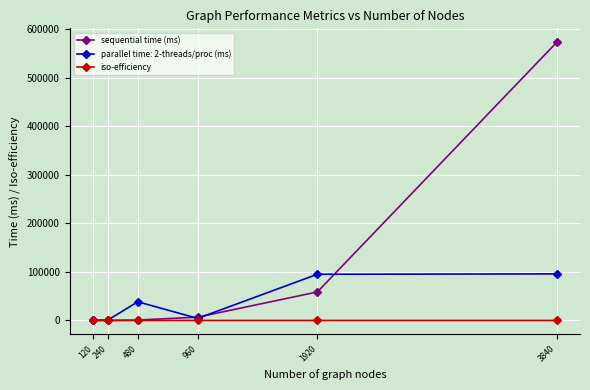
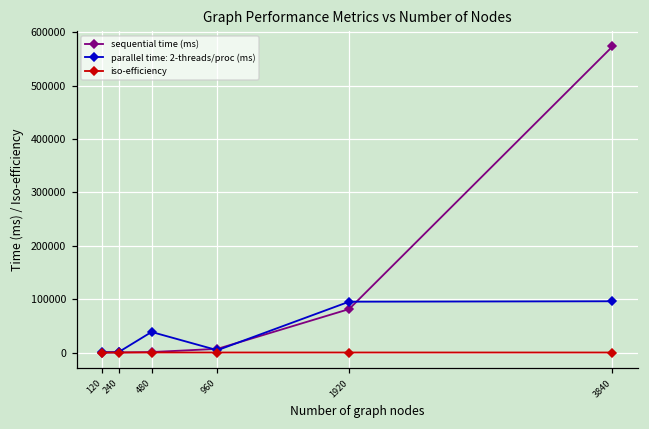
sequential time (ms), 1920: 60000 -> 80000
